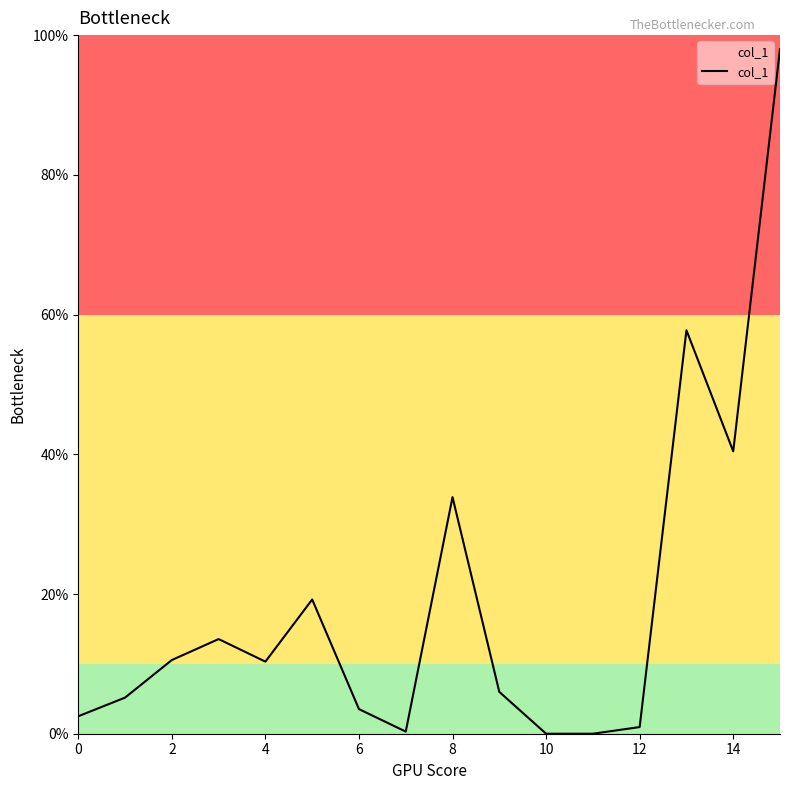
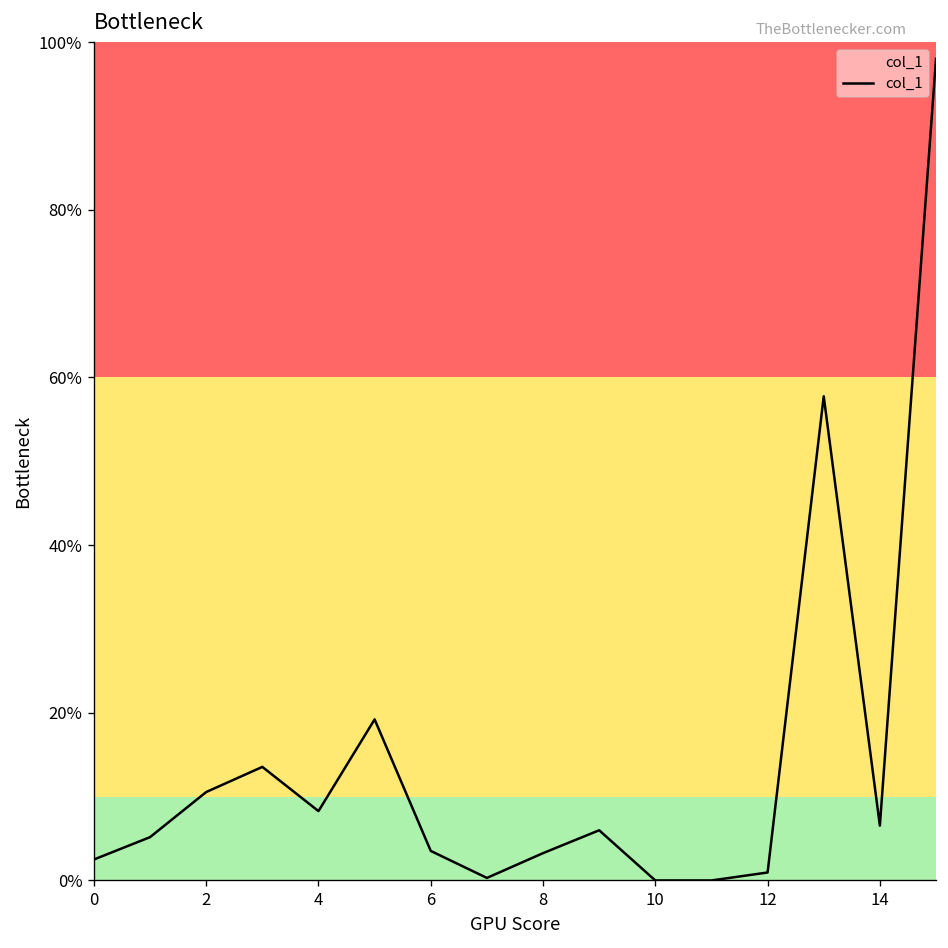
4: 10% -> 8%
8: 34% -> 3%
14: 40% -> 7%
